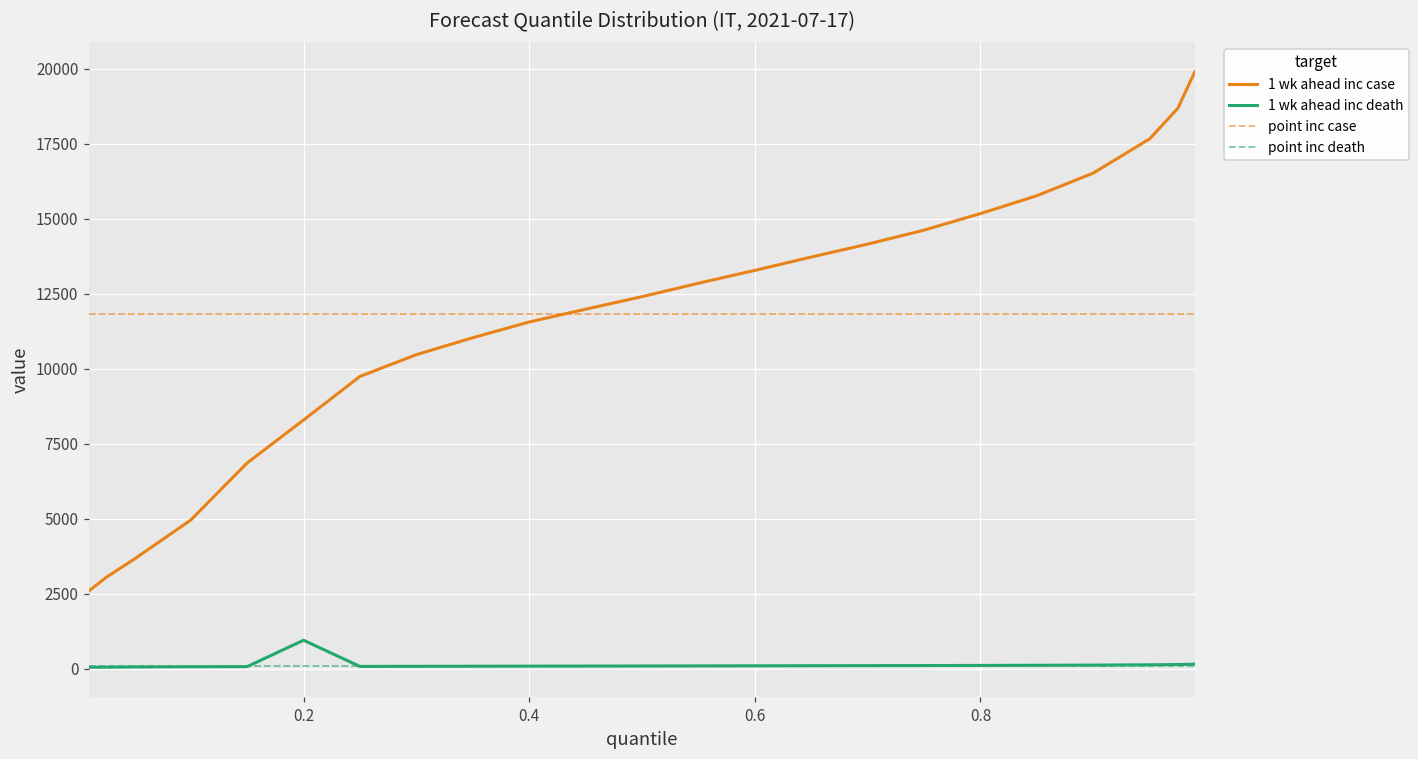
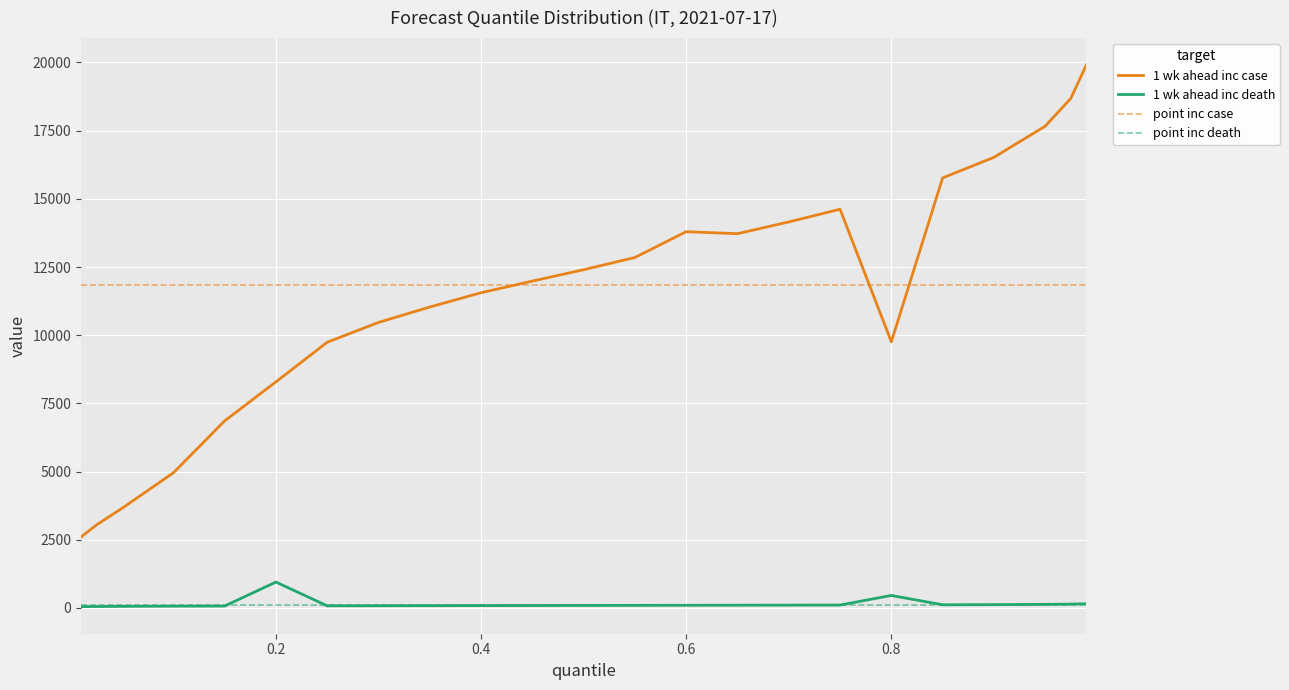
1 wk ahead inc case, 0.6: 13300 -> 13800
1 wk ahead inc case, 0.8: 15200 -> 9800
1 wk ahead inc death, 0.8: 100 -> 500
